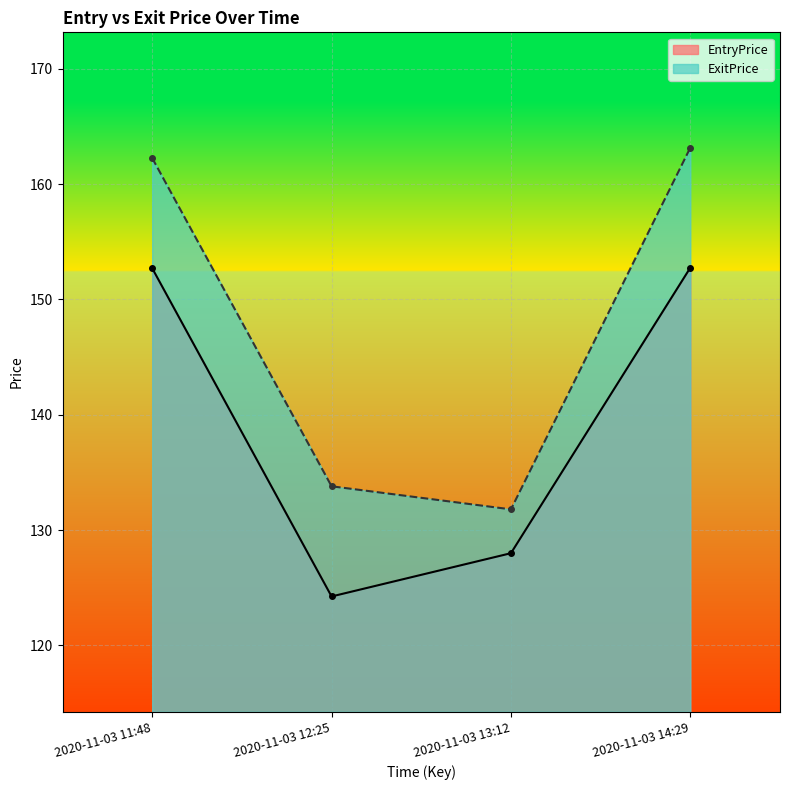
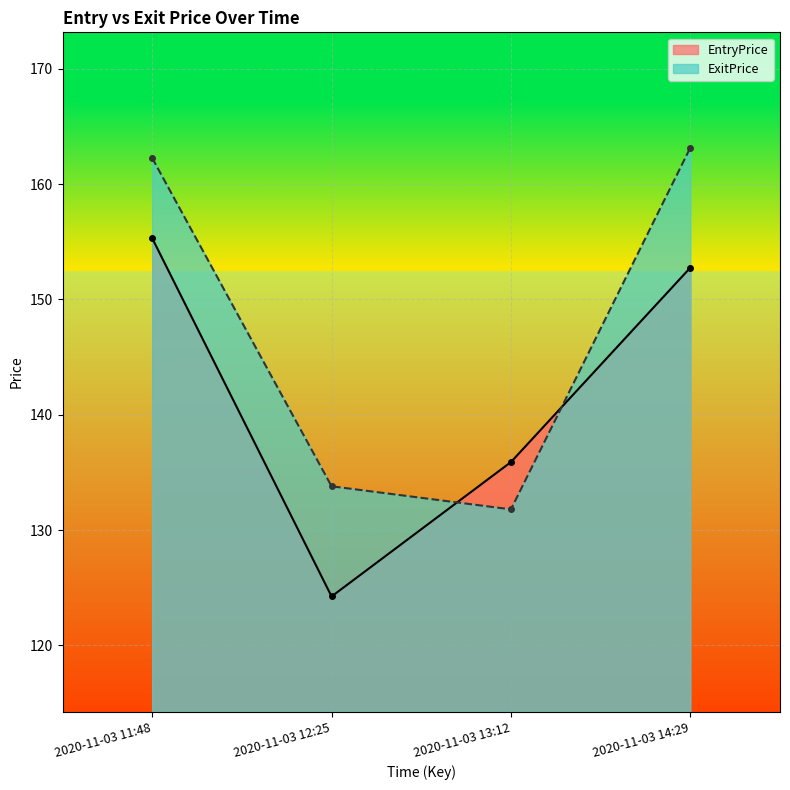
EntryPrice, 2020-11-03 11:48: 152.7 -> 155.3
EntryPrice, 2020-11-03 13:12: 128.0 -> 135.9
